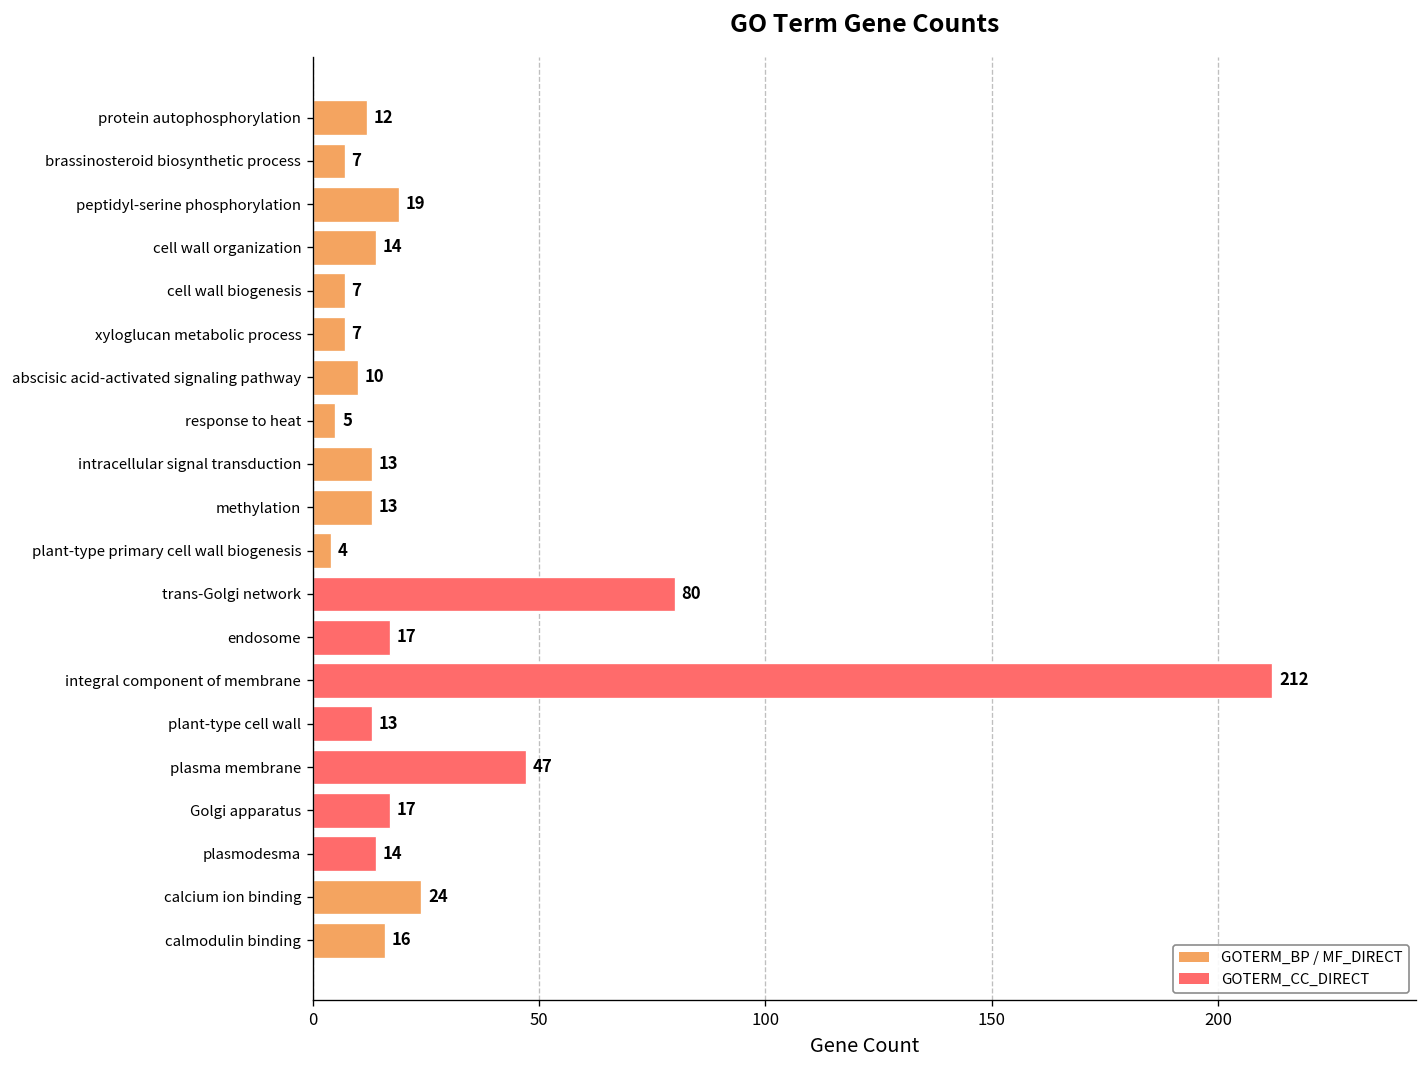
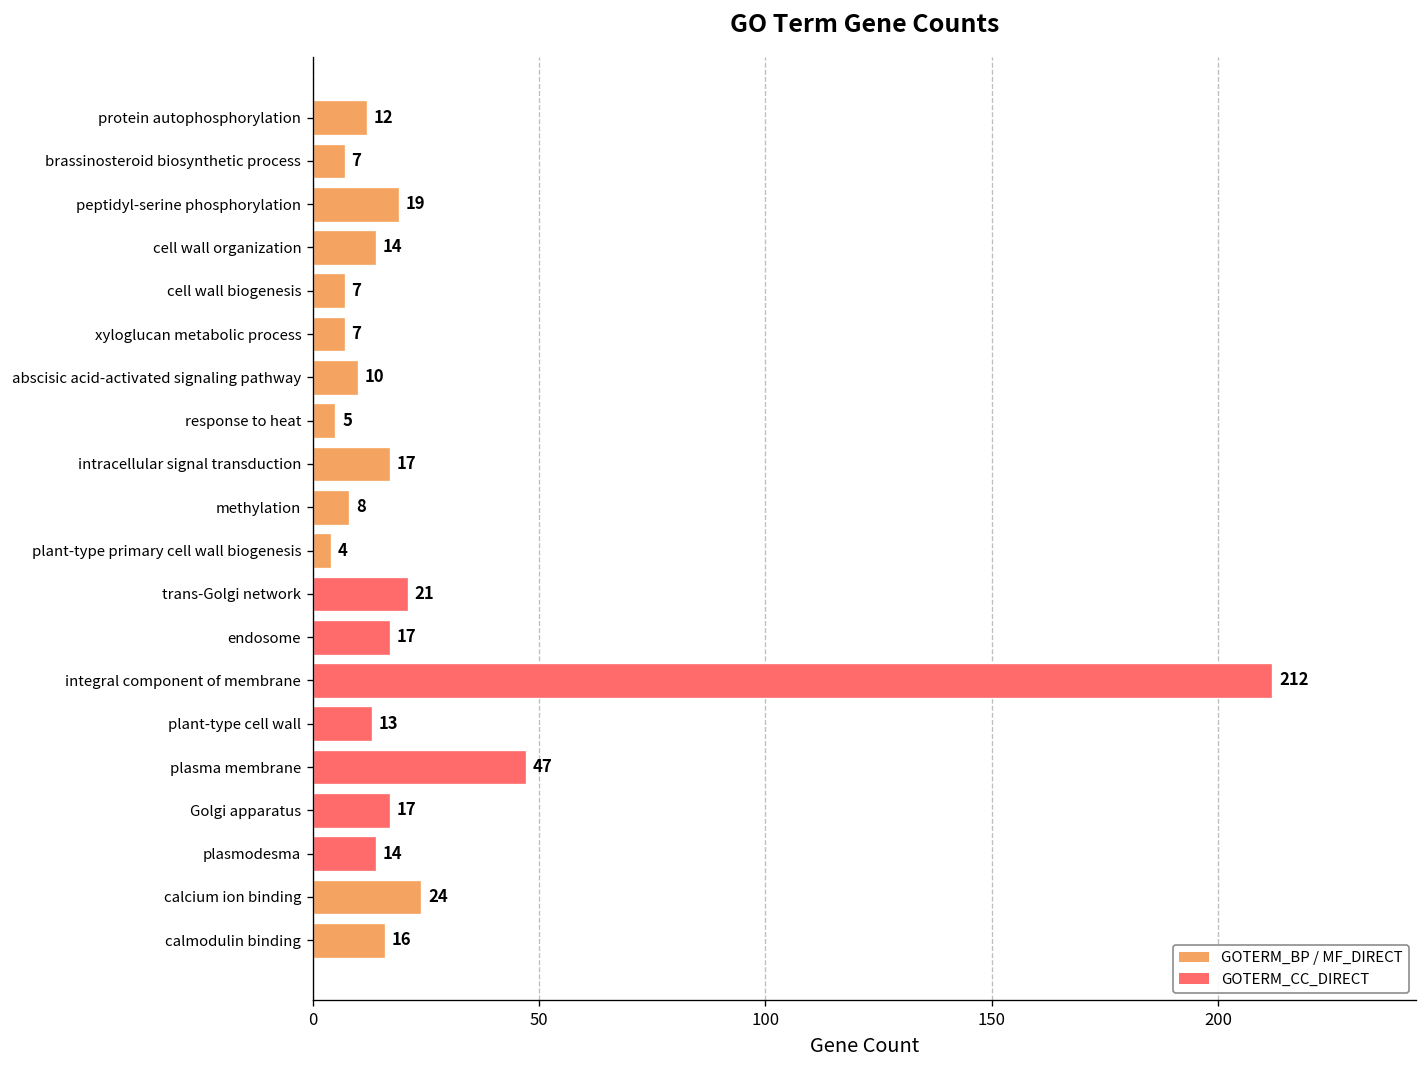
intracellular signal transduction: 13 -> 17
methylation: 13 -> 8
trans-Golgi network: 80 -> 21
